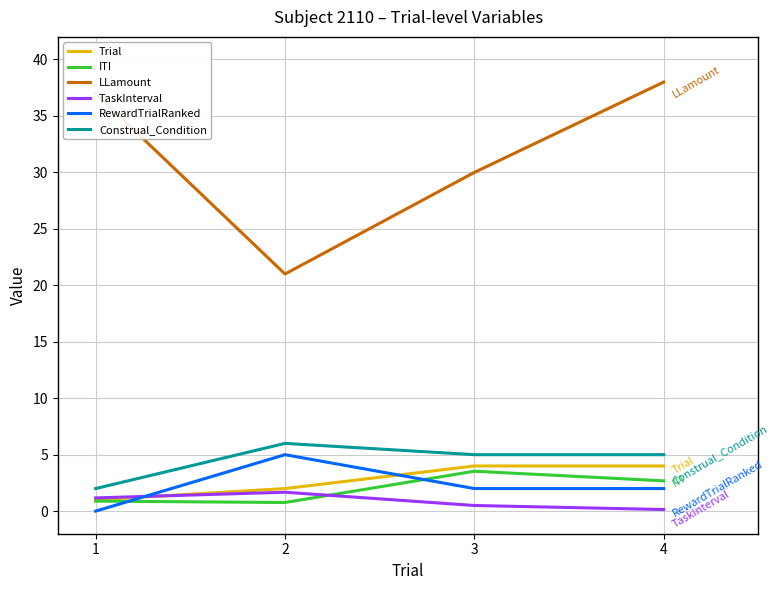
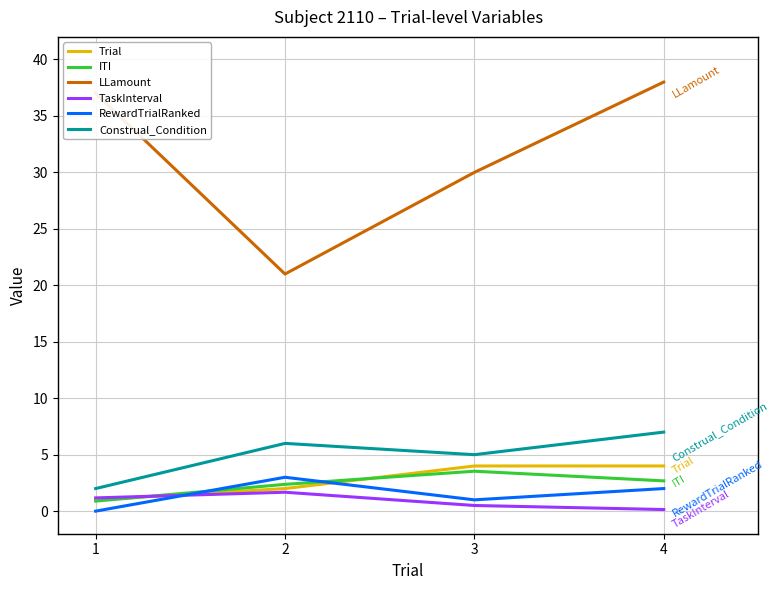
ITI, 2: 0.8 -> 2.4
RewardTrialRanked, 2: 5 -> 3
RewardTrialRanked, 3: 2 -> 1
Construal_Condition, 4: 5 -> 7
